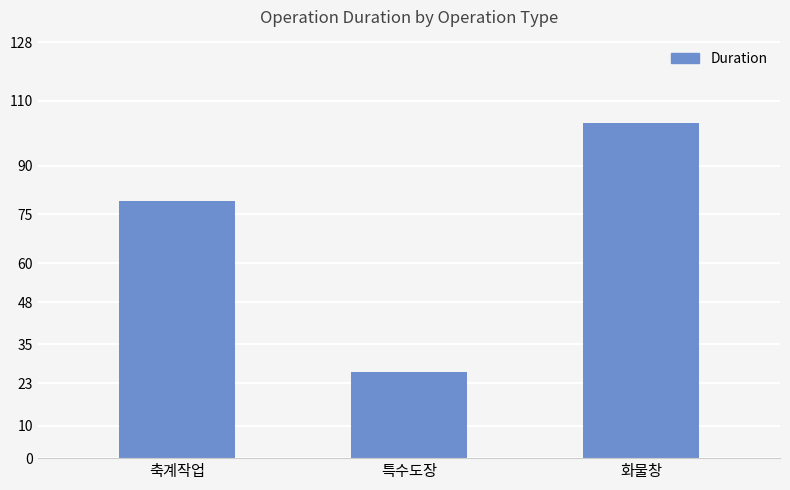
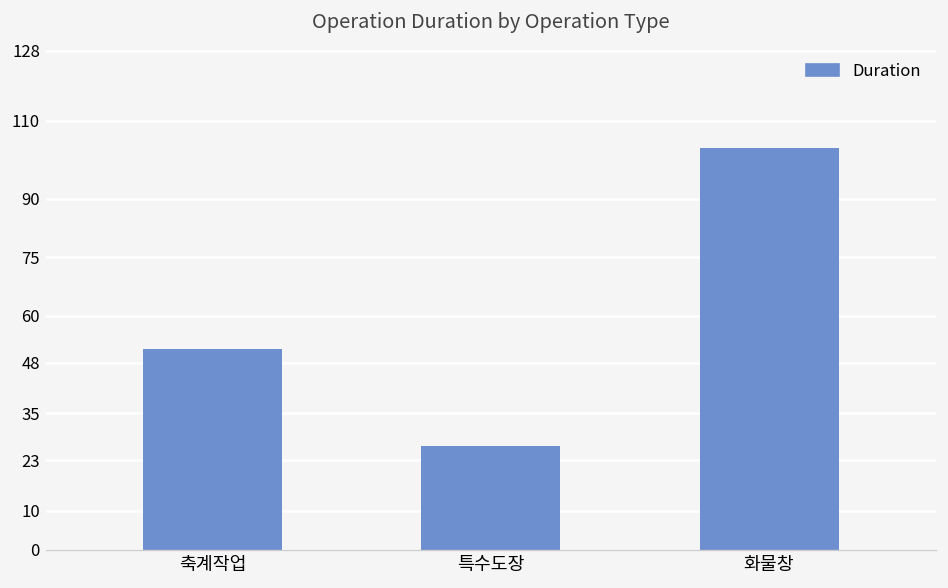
축계작업: 79 -> 52
